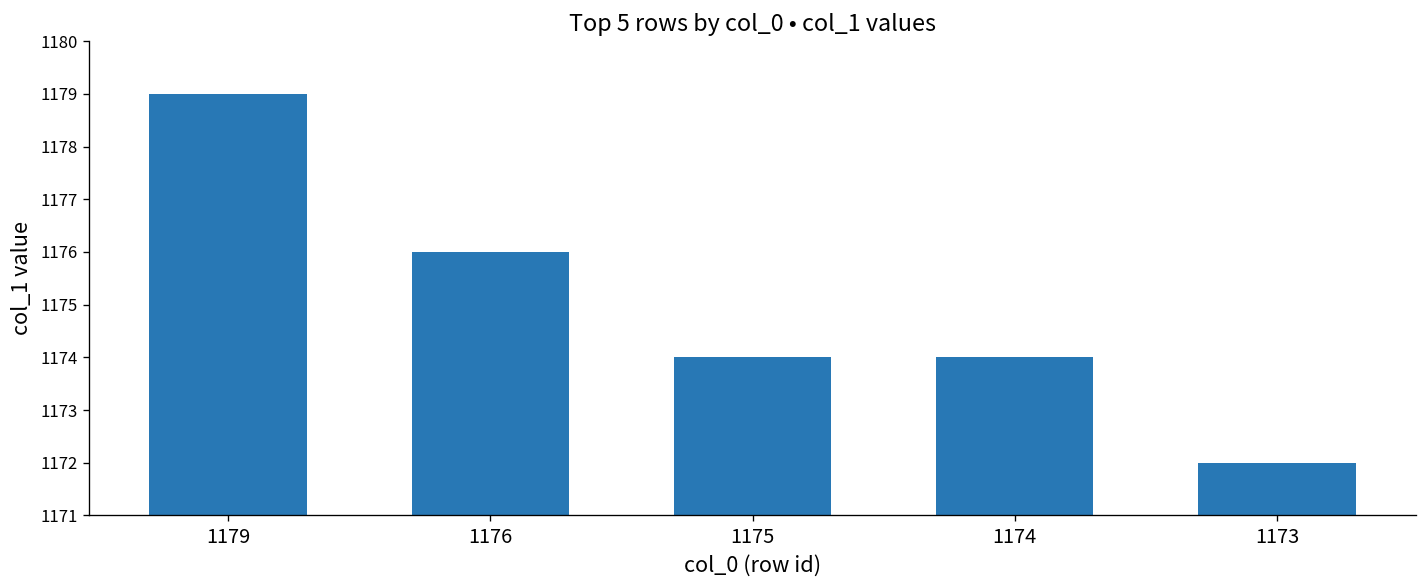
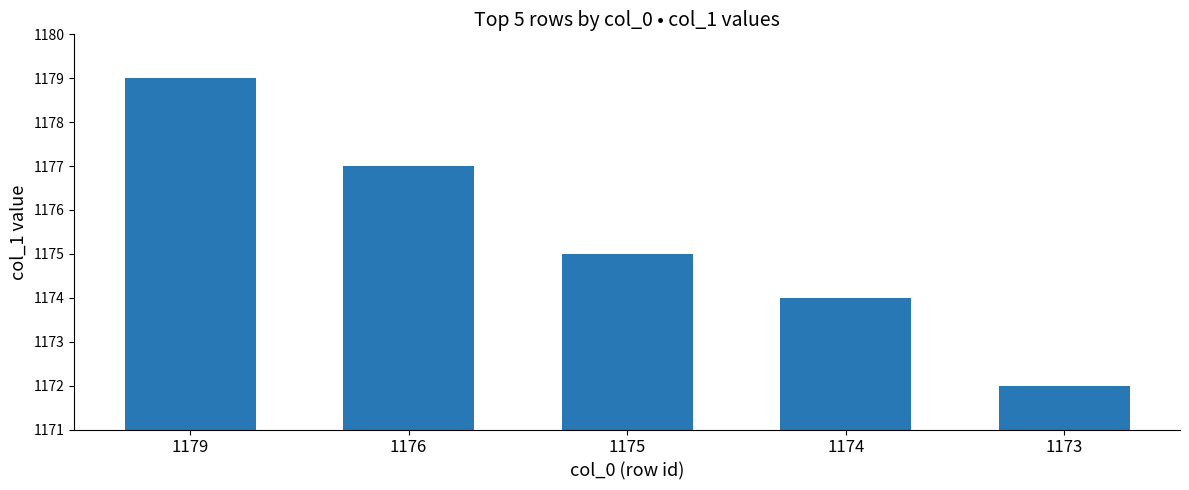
1176: 1176 -> 1177
1175: 1174 -> 1175
